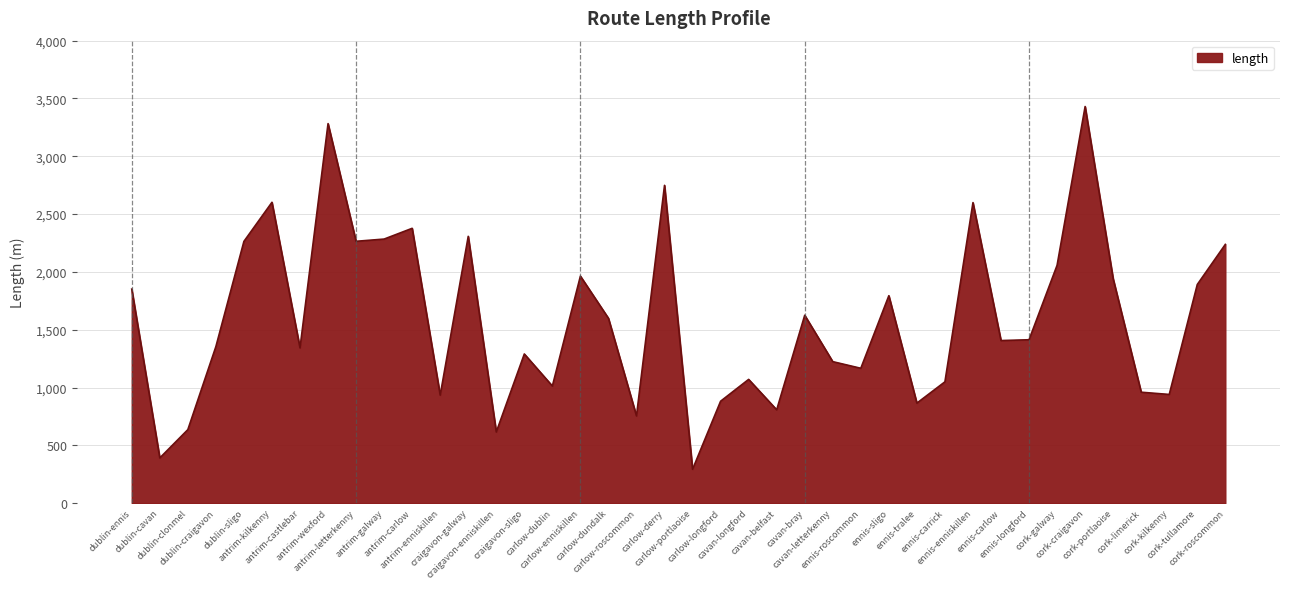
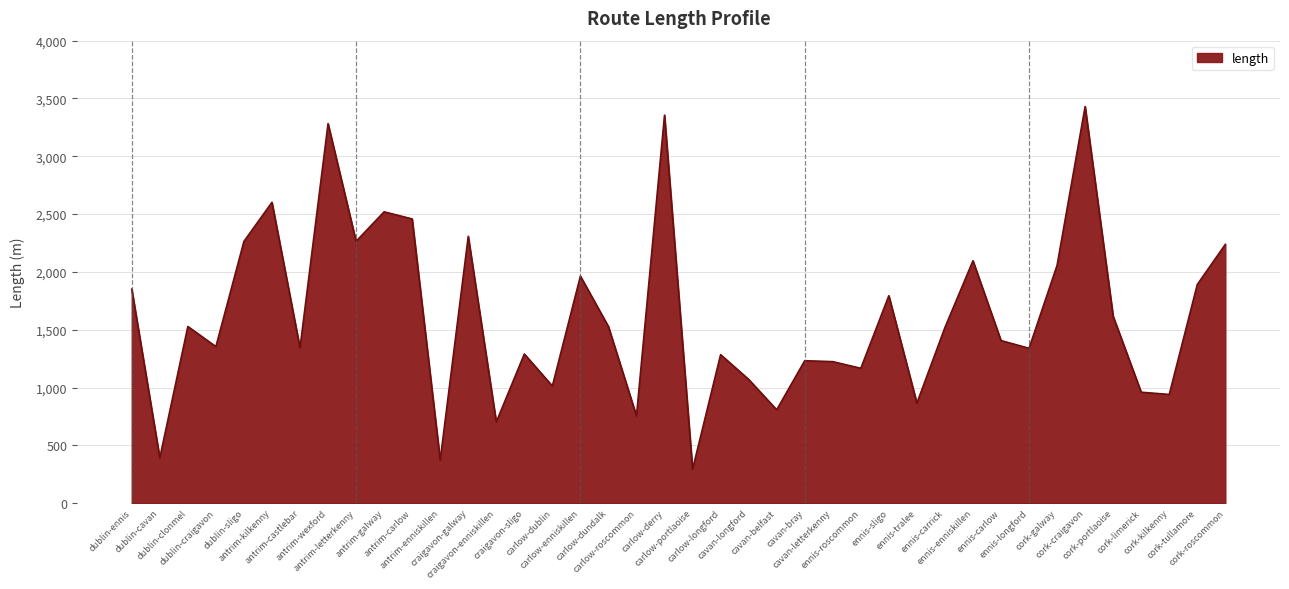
dublin-clonmel: 640 -> 1,530
antrim-galway: 2,280 -> 2,520
antrim-carlow: 2,380 -> 2,460
antrim-enniskillen: 930 -> 370
craigavon-enniskillen: 620 -> 700
carlow-dundalk: 1,600 -> 1,530
carlow-derry: 2,750 -> 3,360
carlow-longford: 880 -> 1,280
cavan-bray: 1,630 -> 1,230
ennis-carrick: 1,050 -> 1,520
ennis-enniskillen: 2,600 -> 2,100
ennis-longford: 1,410 -> 1,340
cork-portlaoise: 1,940 -> 1,620
